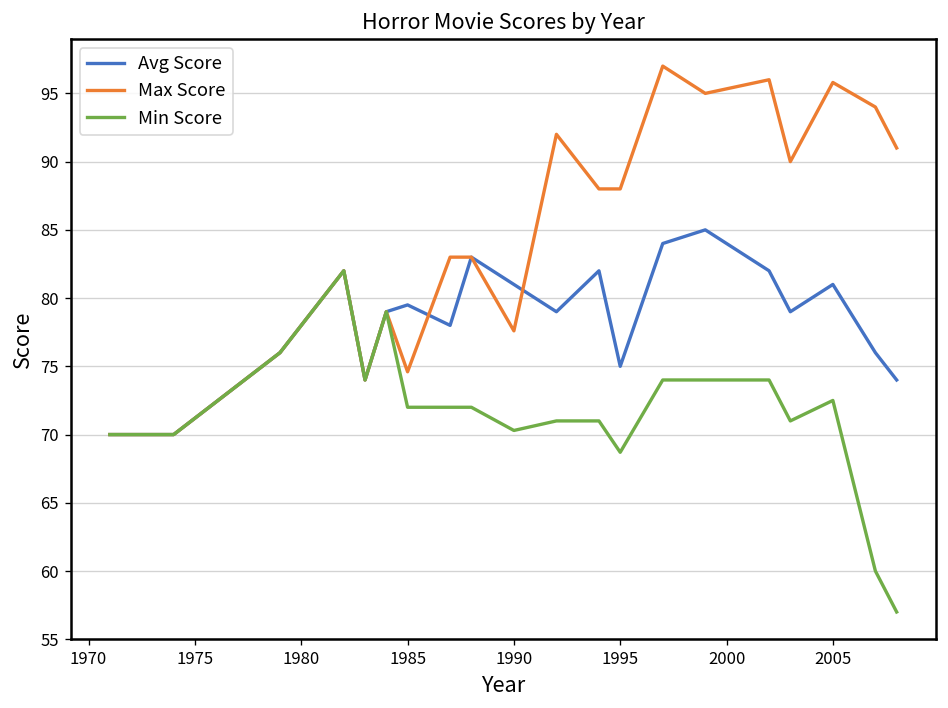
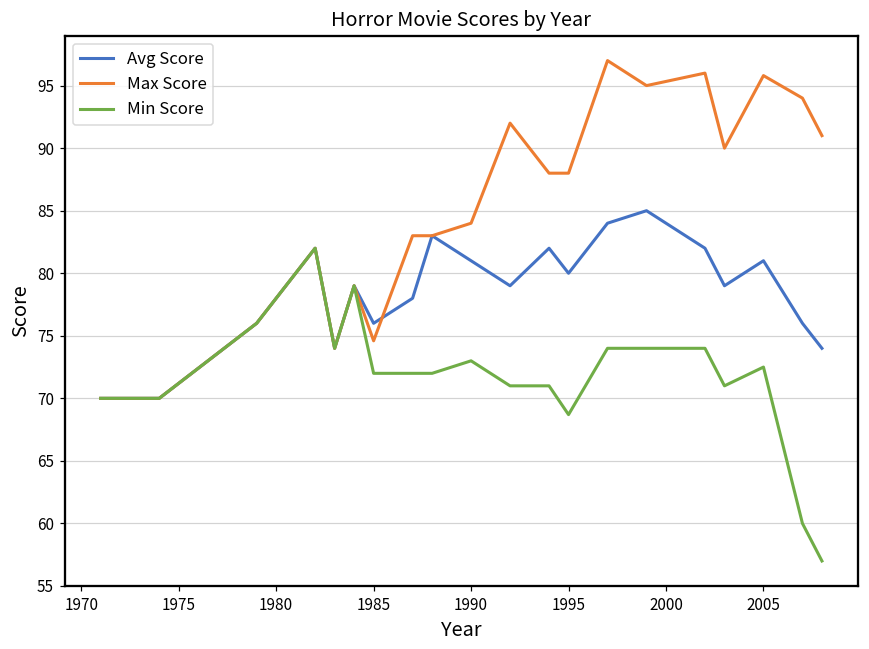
Avg Score, 1985: 79.5 -> 76.0
Max Score, 1990: 77.6 -> 84.0
Min Score, 1990: 70.3 -> 73.0
Avg Score, 1995: 75 -> 80
